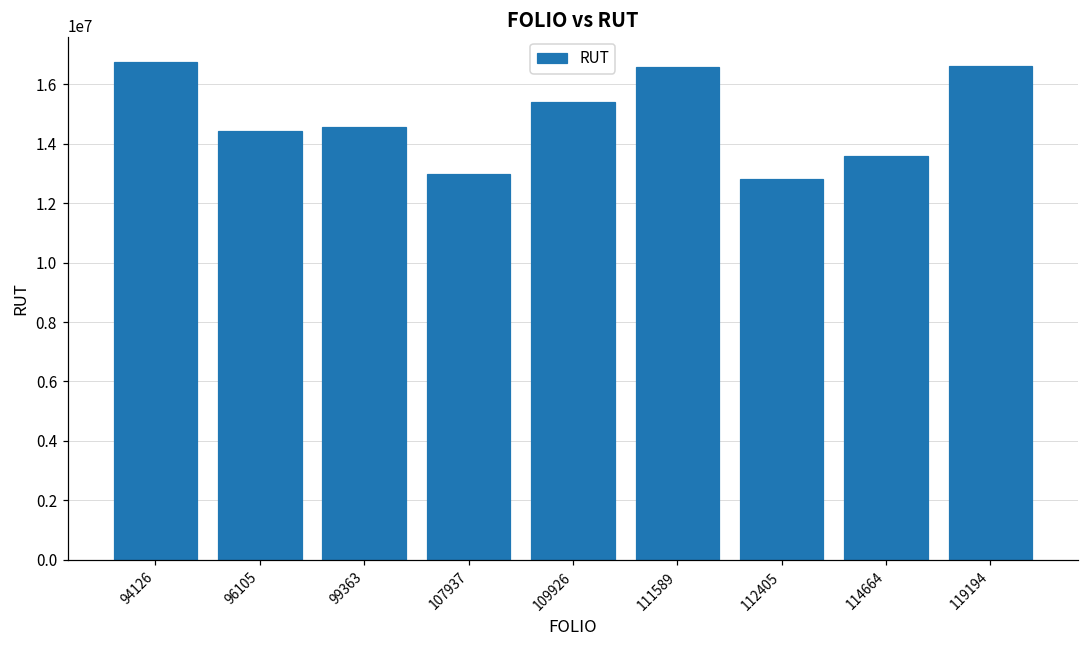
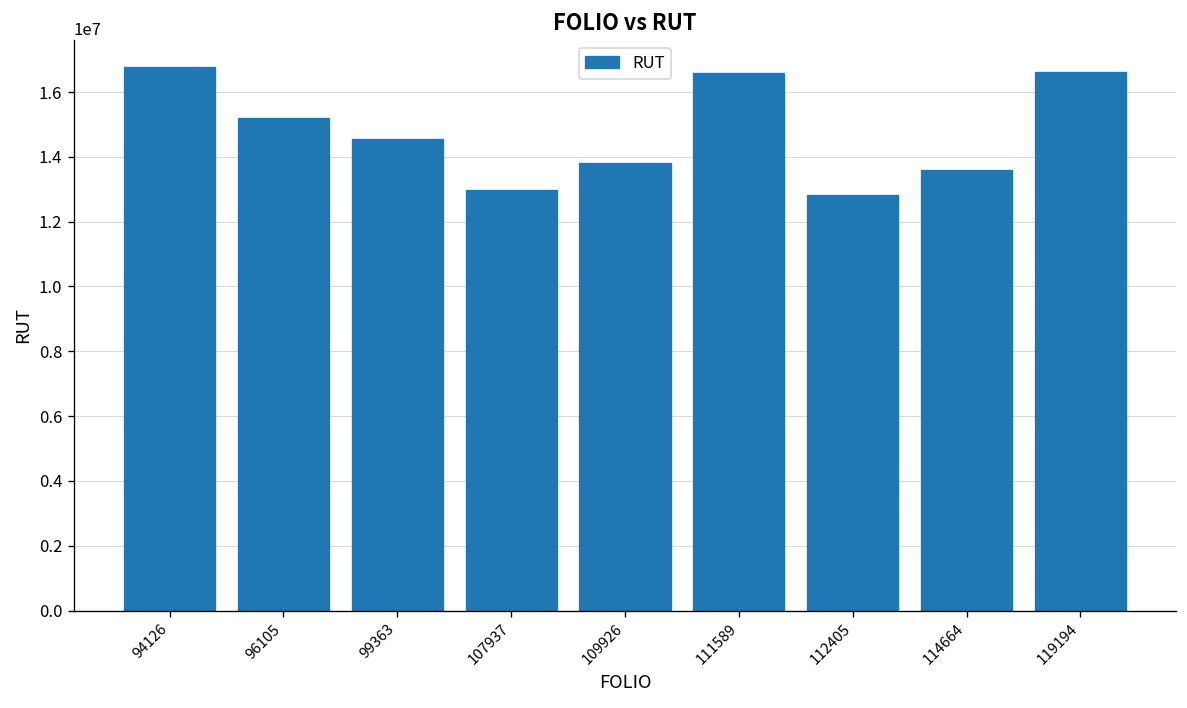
96105: 14400000 -> 15200000
109926: 15400000 -> 13800000
